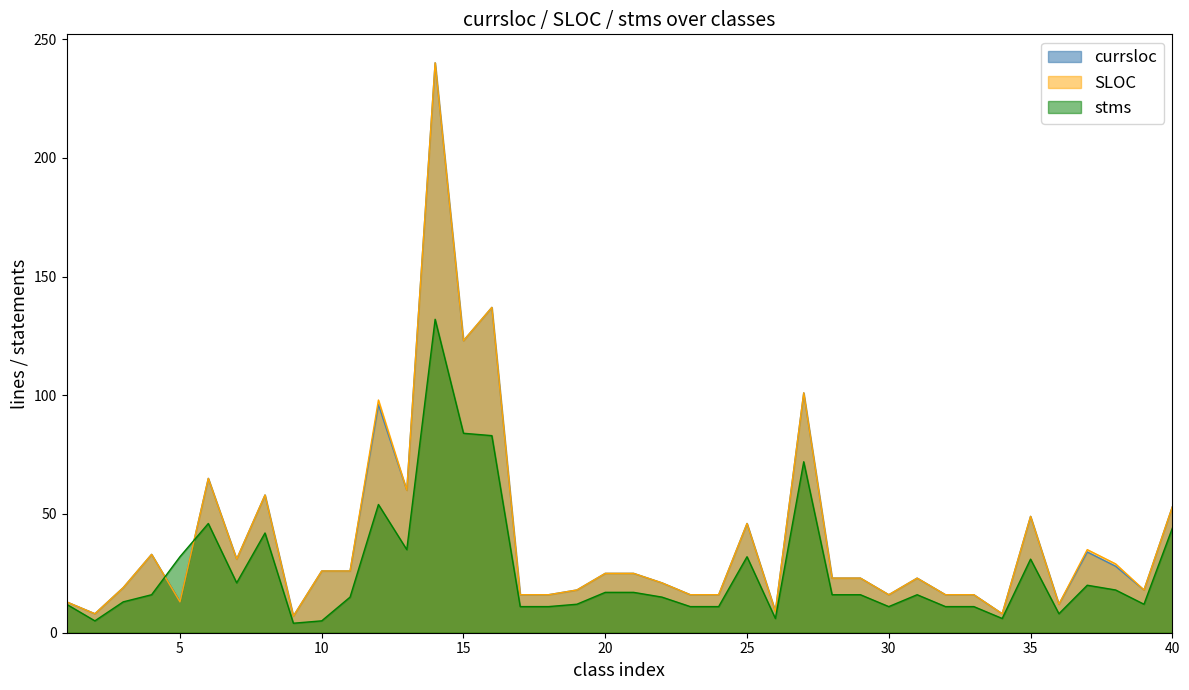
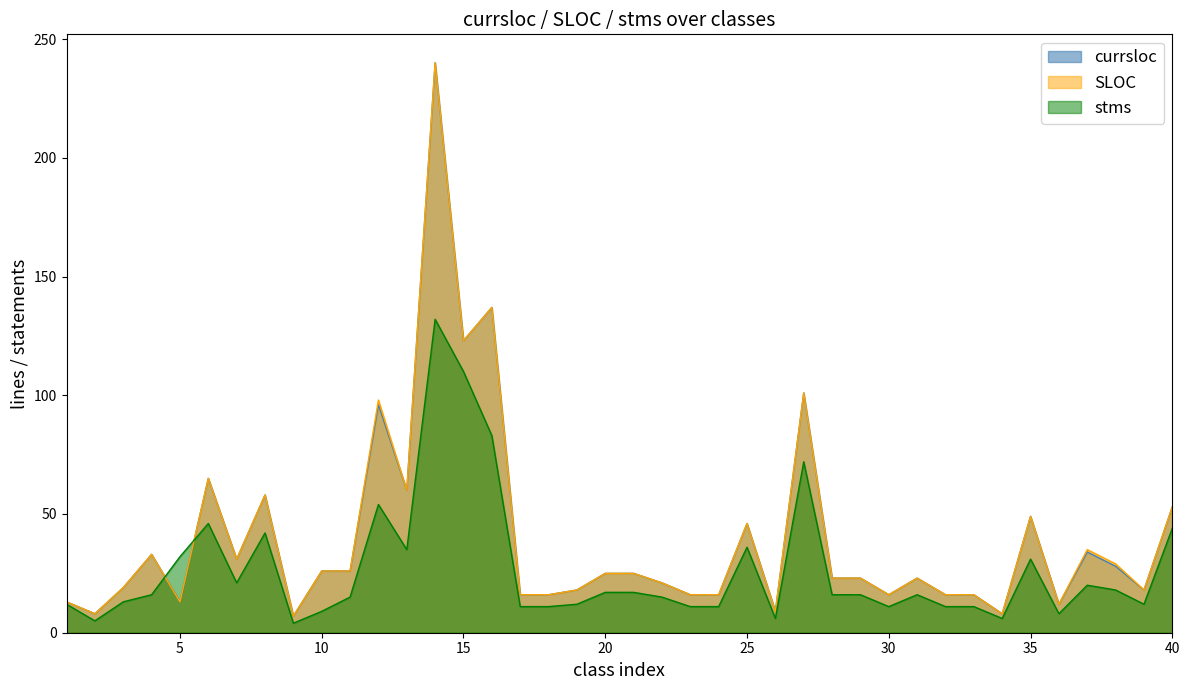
stms, 10: 5 -> 9
stms, 15: 84 -> 110
stms, 25: 32 -> 36
